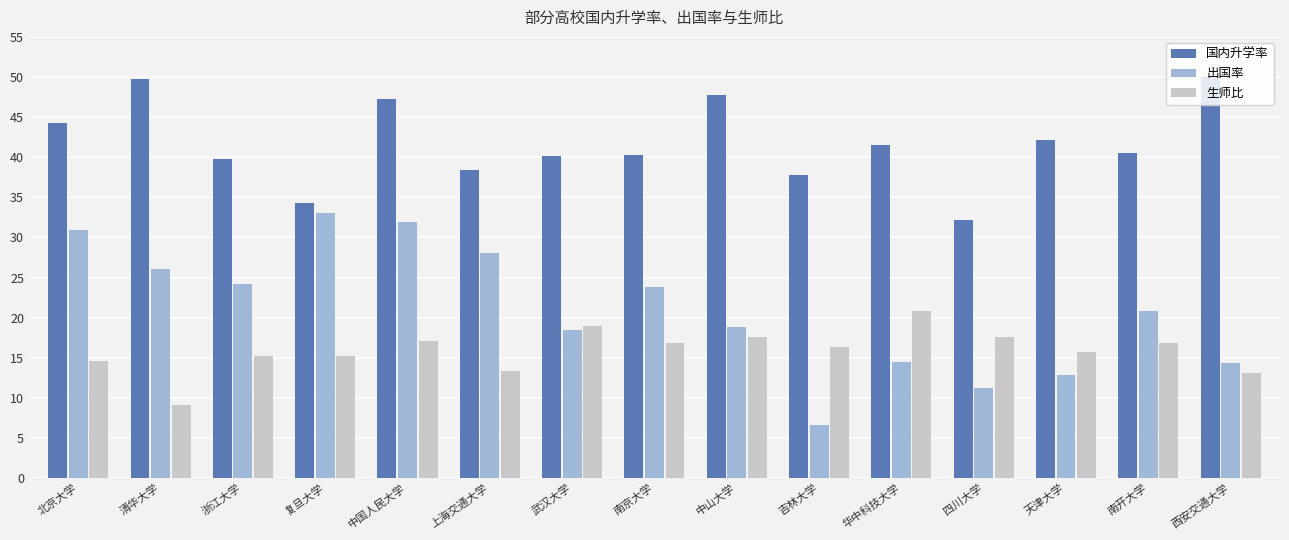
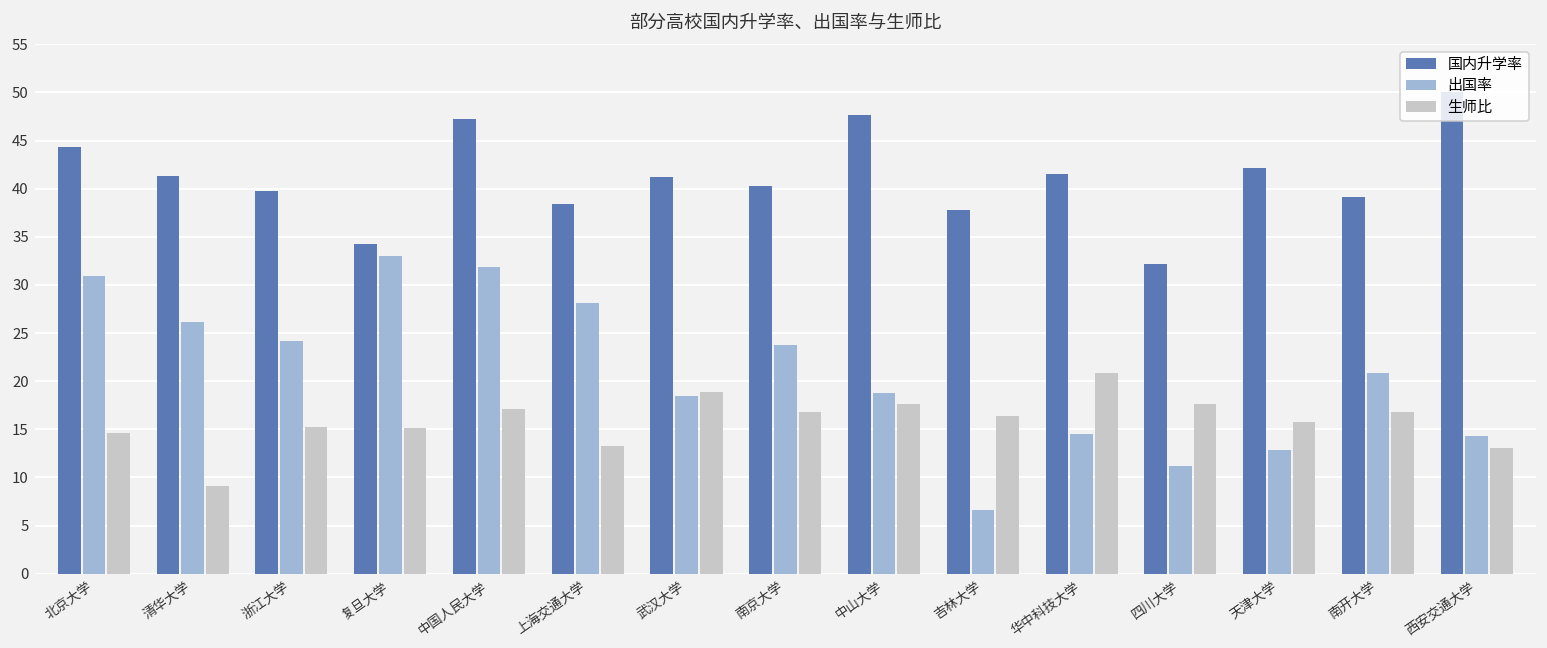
国内升学率, 清华大学: 50 -> 41
国内升学率, 武汉大学: 40 -> 41
国内升学率, 南开大学: 41 -> 39
